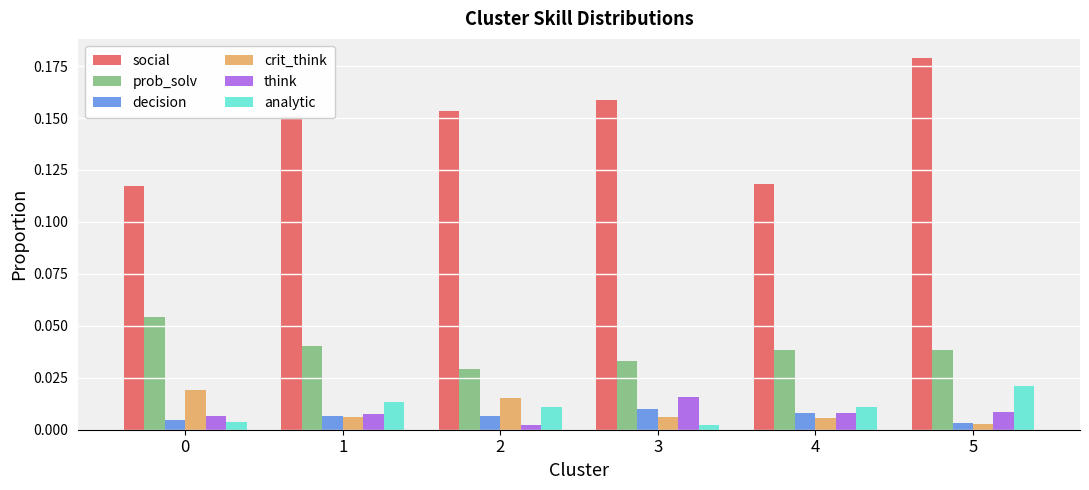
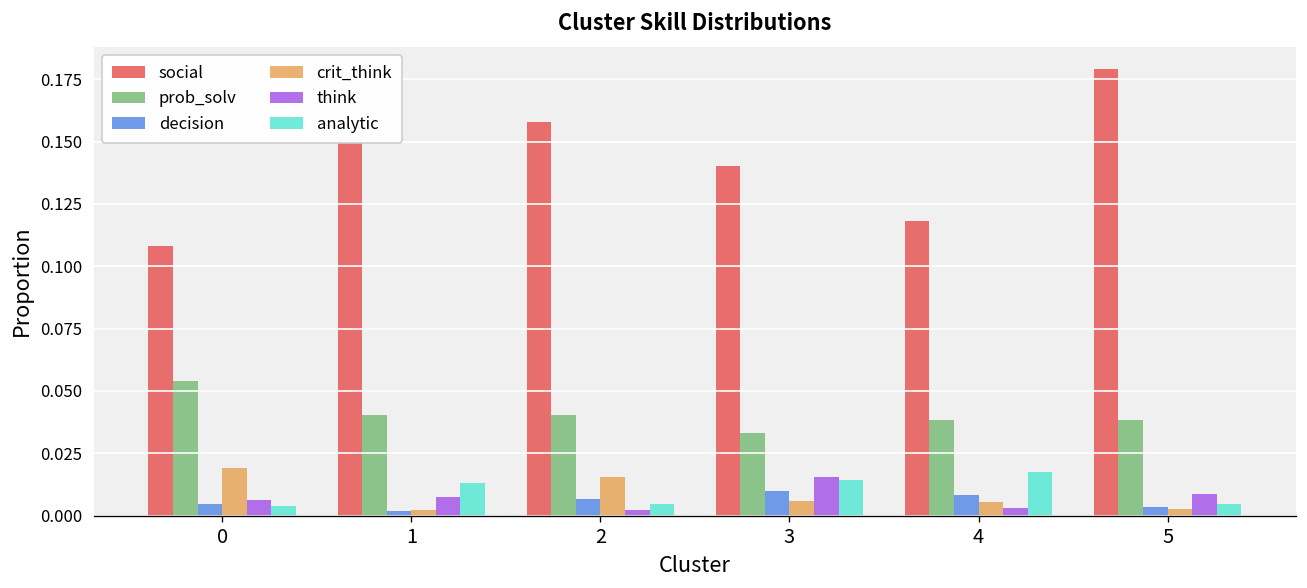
social, 0: 0.117 -> 0.108
decision, 1: 0.006 -> 0.002
crit_think, 1: 0.006 -> 0.002
social, 2: 0.154 -> 0.158
prob_solv, 2: 0.029 -> 0.041
analytic, 2: 0.011 -> 0.005
social, 3: 0.159 -> 0.140
analytic, 3: 0.002 -> 0.014
think, 4: 0.008 -> 0.003
analytic, 4: 0.011 -> 0.017
analytic, 5: 0.021 -> 0.005
